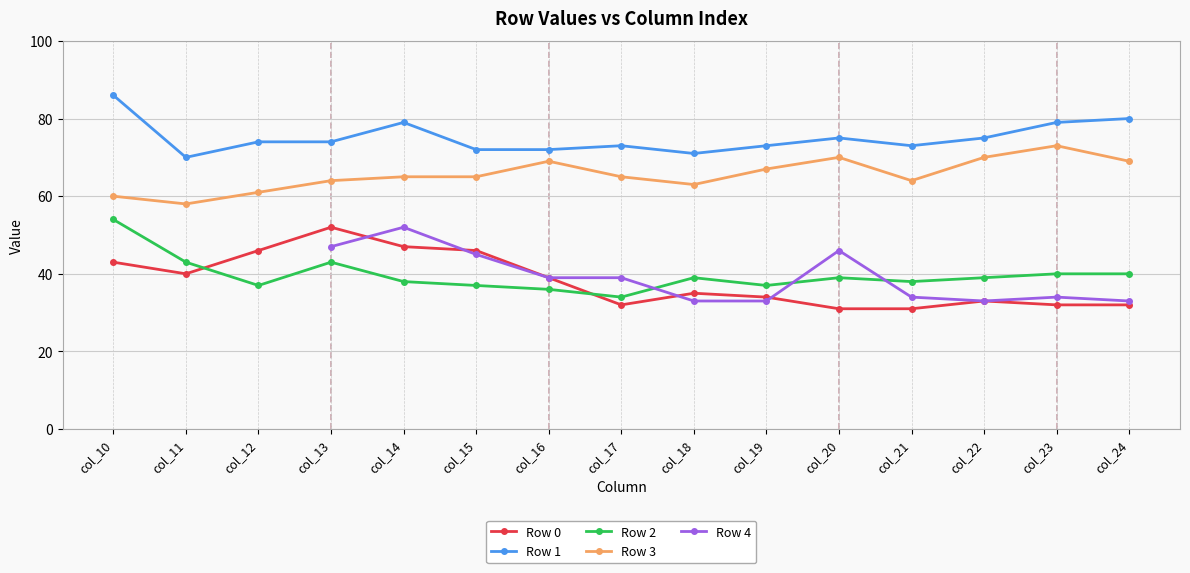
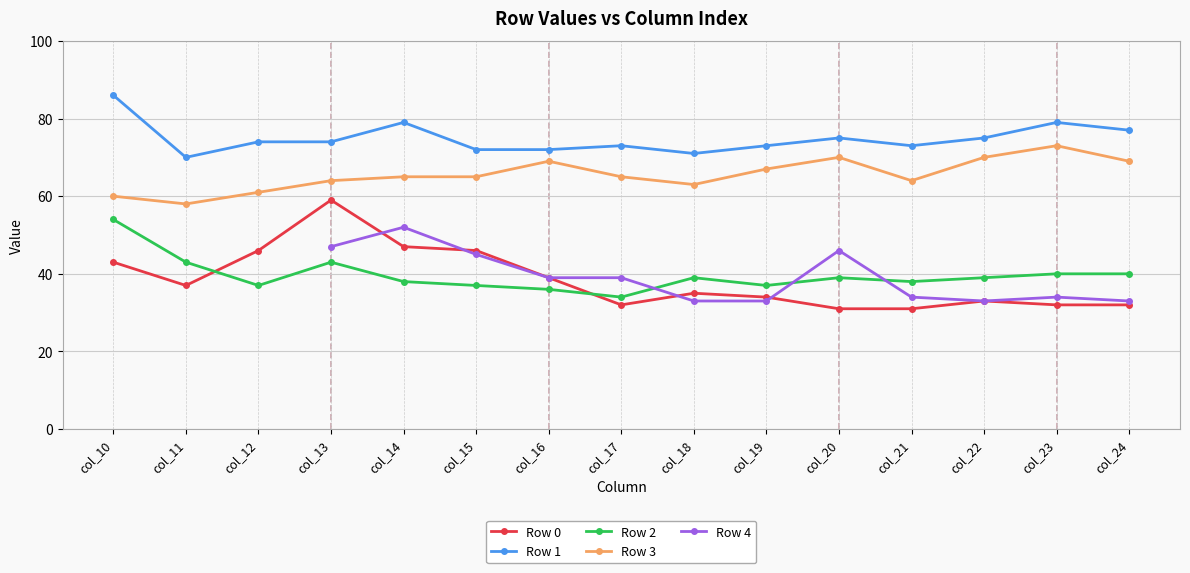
Row 0, col_11: 40 -> 37
Row 0, col_13: 52 -> 59
Row 1, col_24: 80 -> 77
